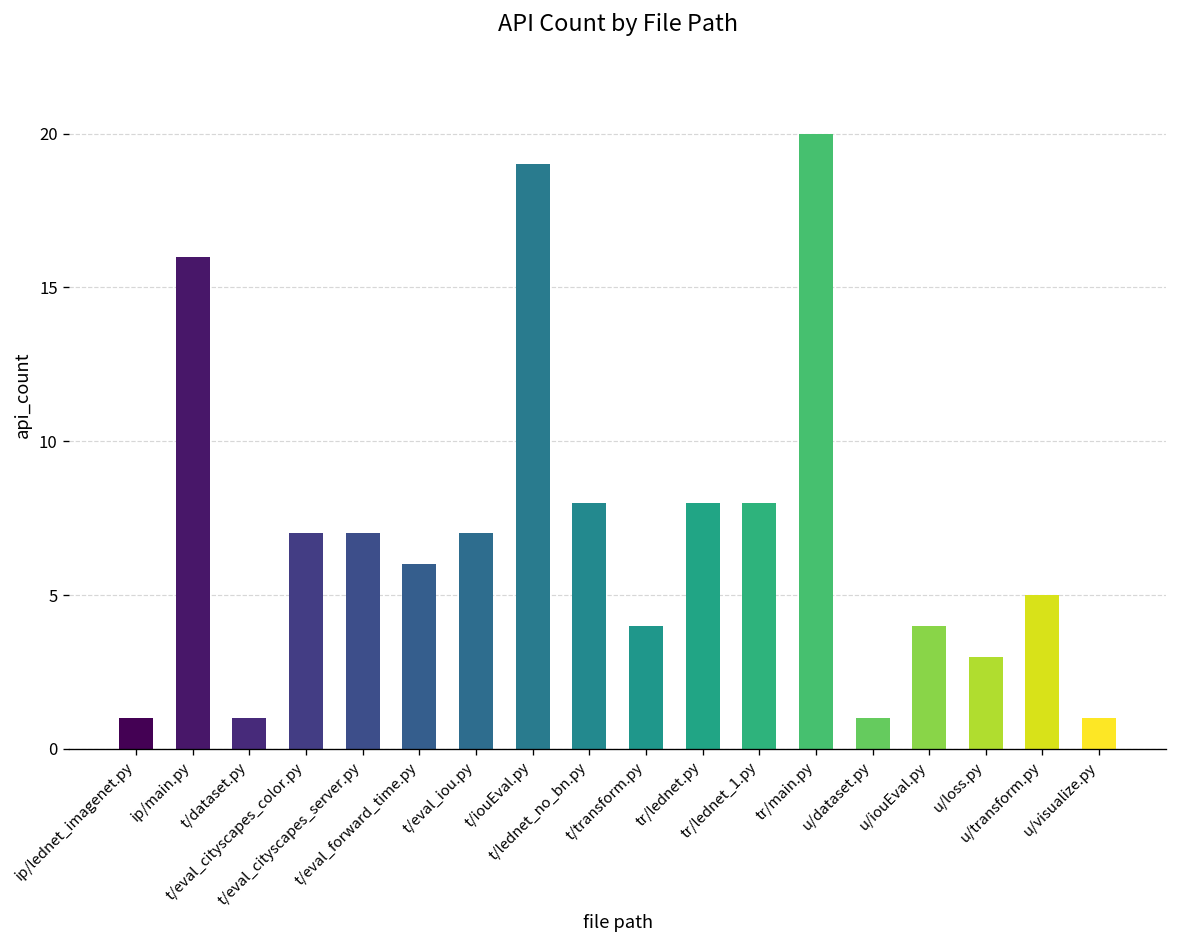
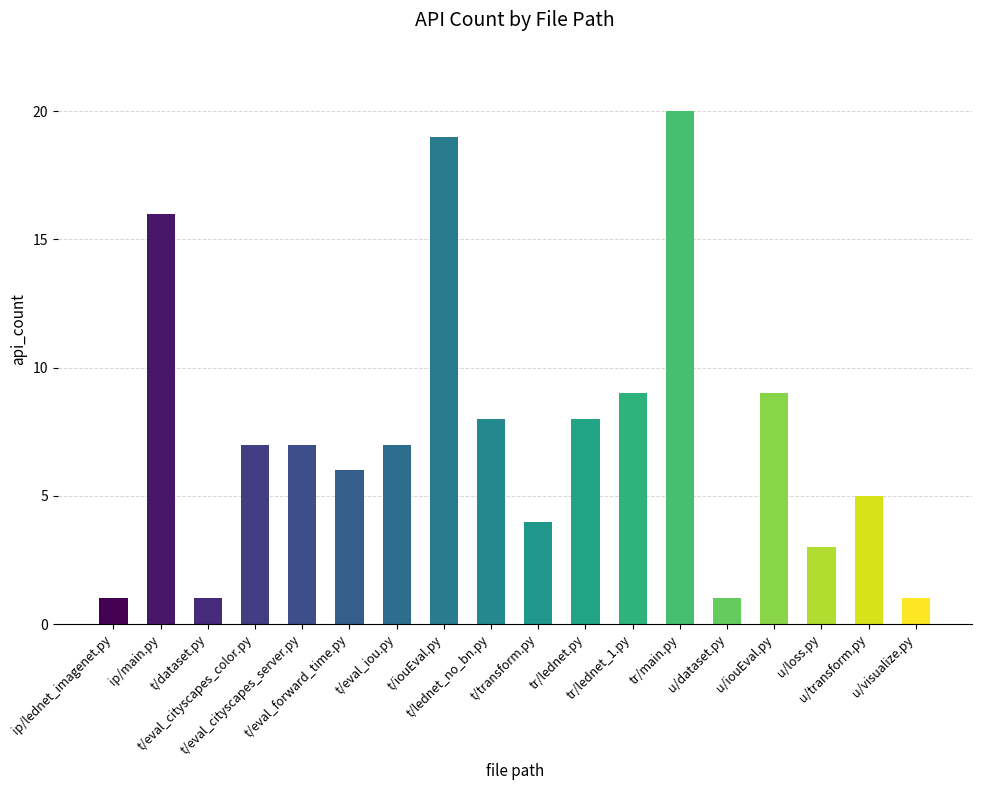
tr/lednet_1.py: 8 -> 9
u/iouEval.py: 4 -> 9
